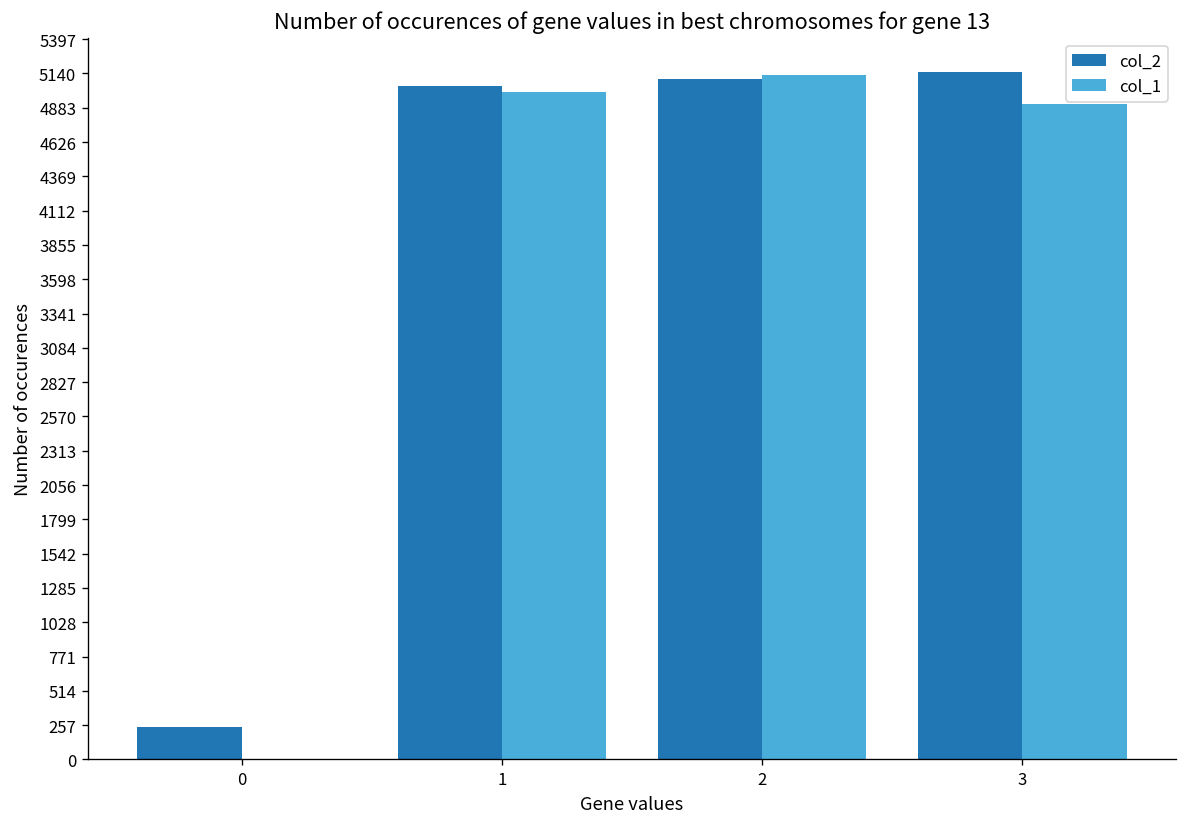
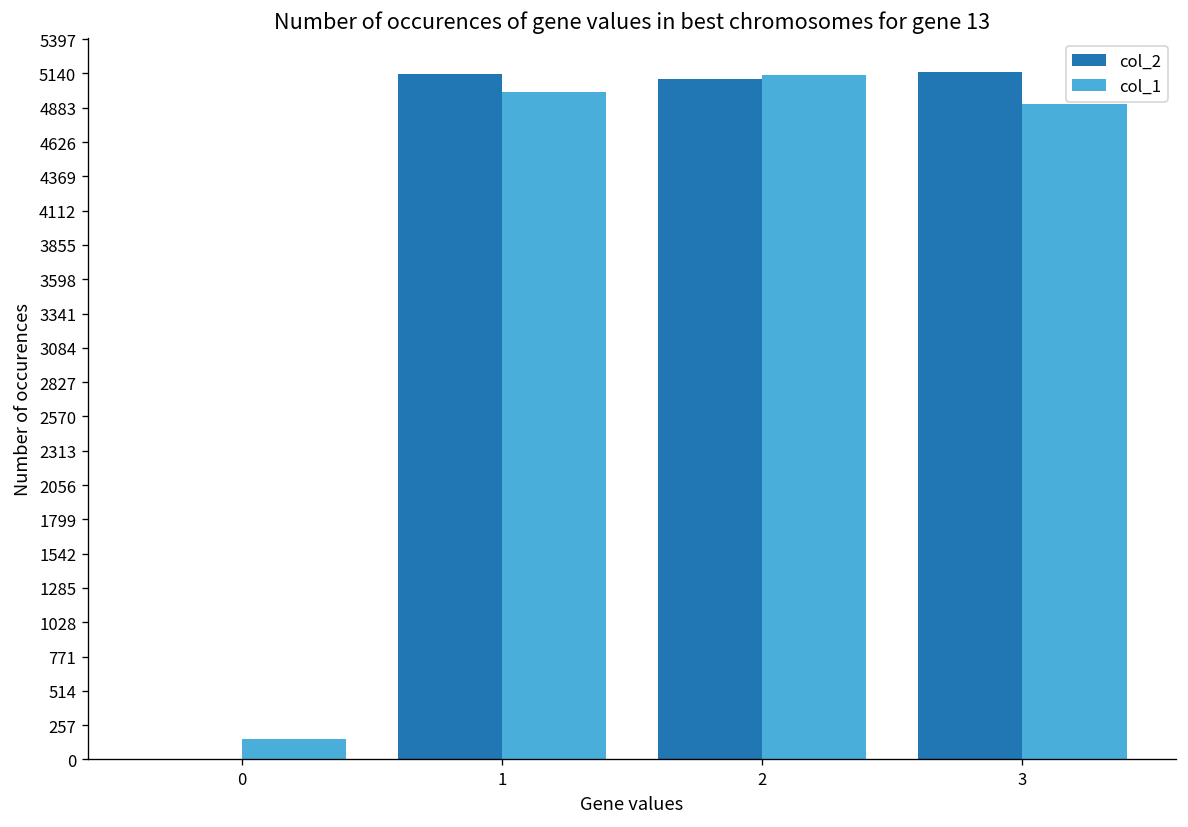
col_2, 0: 240 -> 0
col_1, 0: 0 -> 150
col_2, 1: 5050 -> 5140
